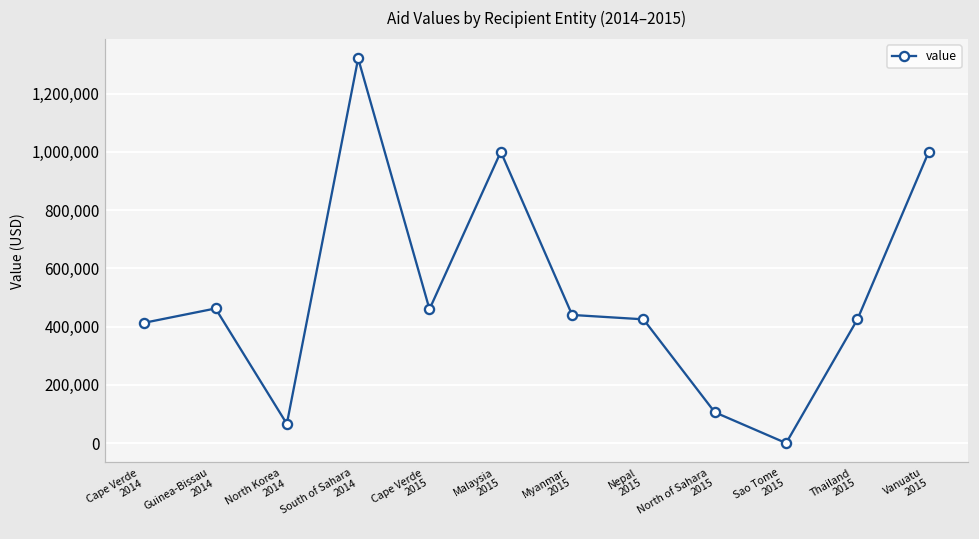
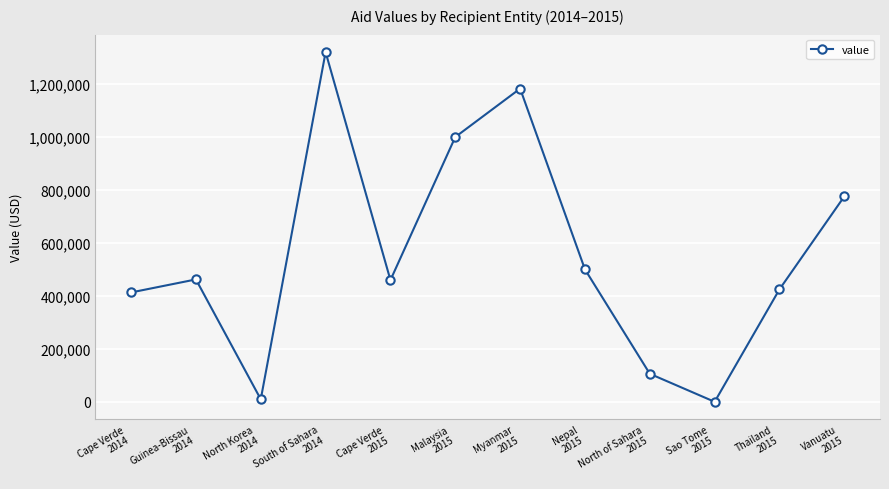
North Korea 2014: 70,000 -> 10,000
Myanmar 2015: 440,000 -> 1,180,000
Nepal 2015: 420,000 -> 500,000
Vanuatu 2015: 1,000,000 -> 780,000
